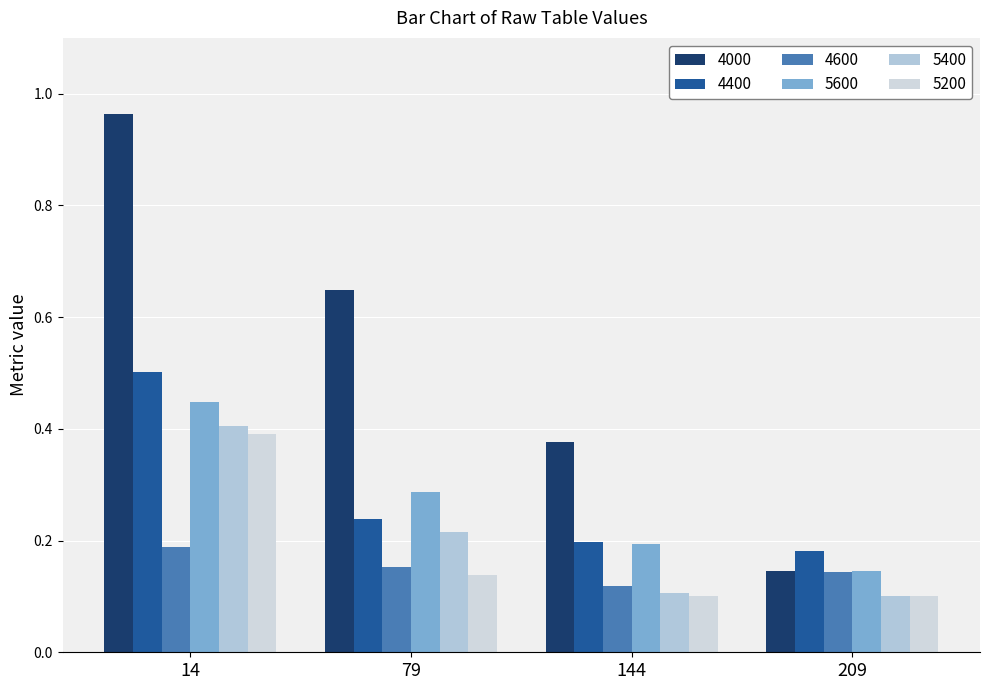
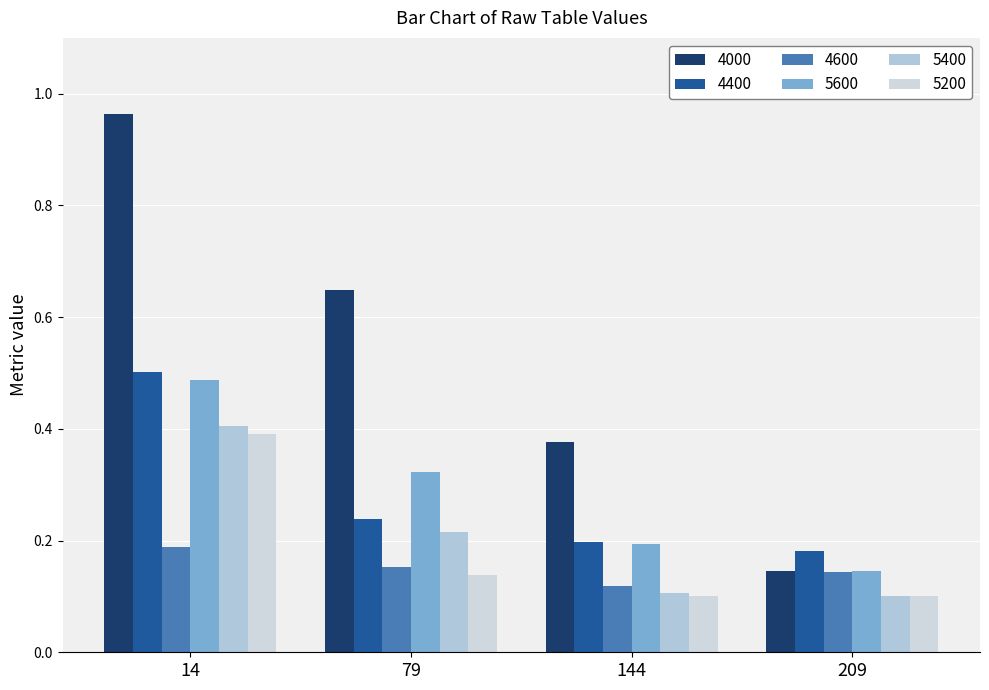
5600, 14: 0.45 -> 0.49
5600, 79: 0.29 -> 0.32
